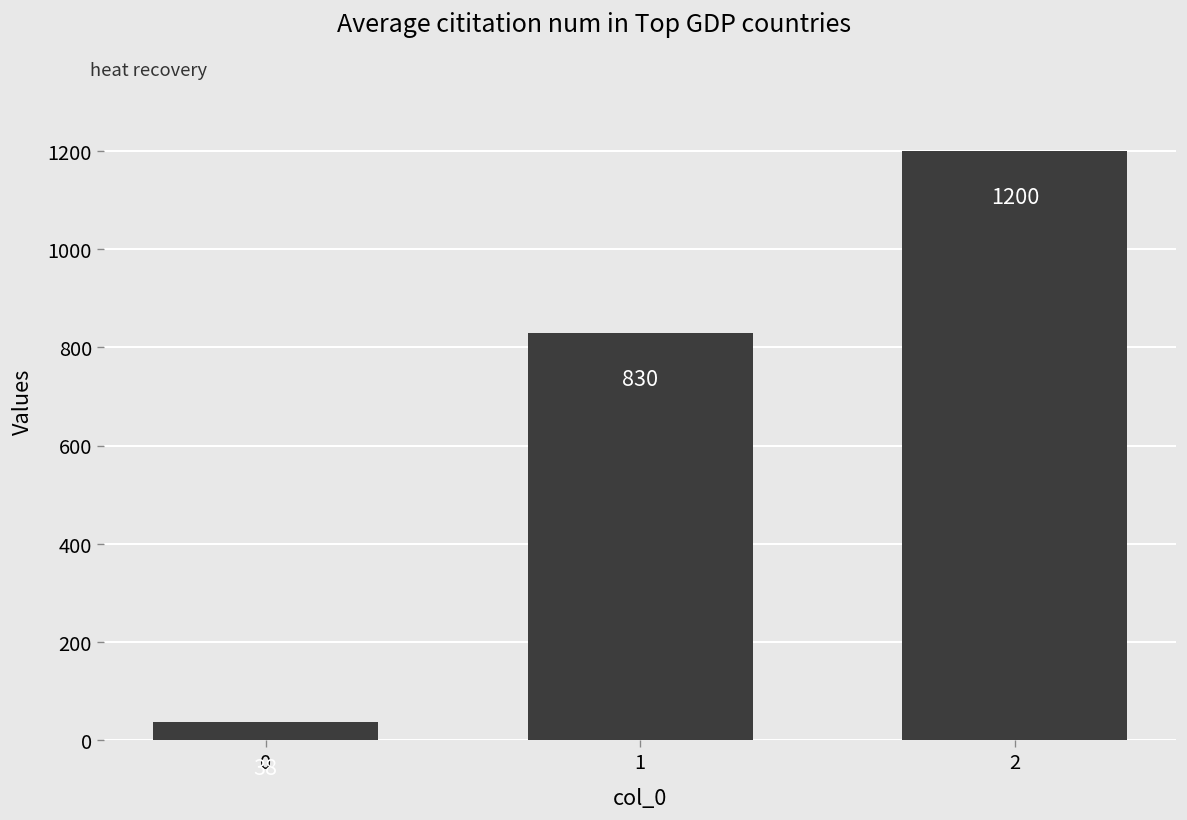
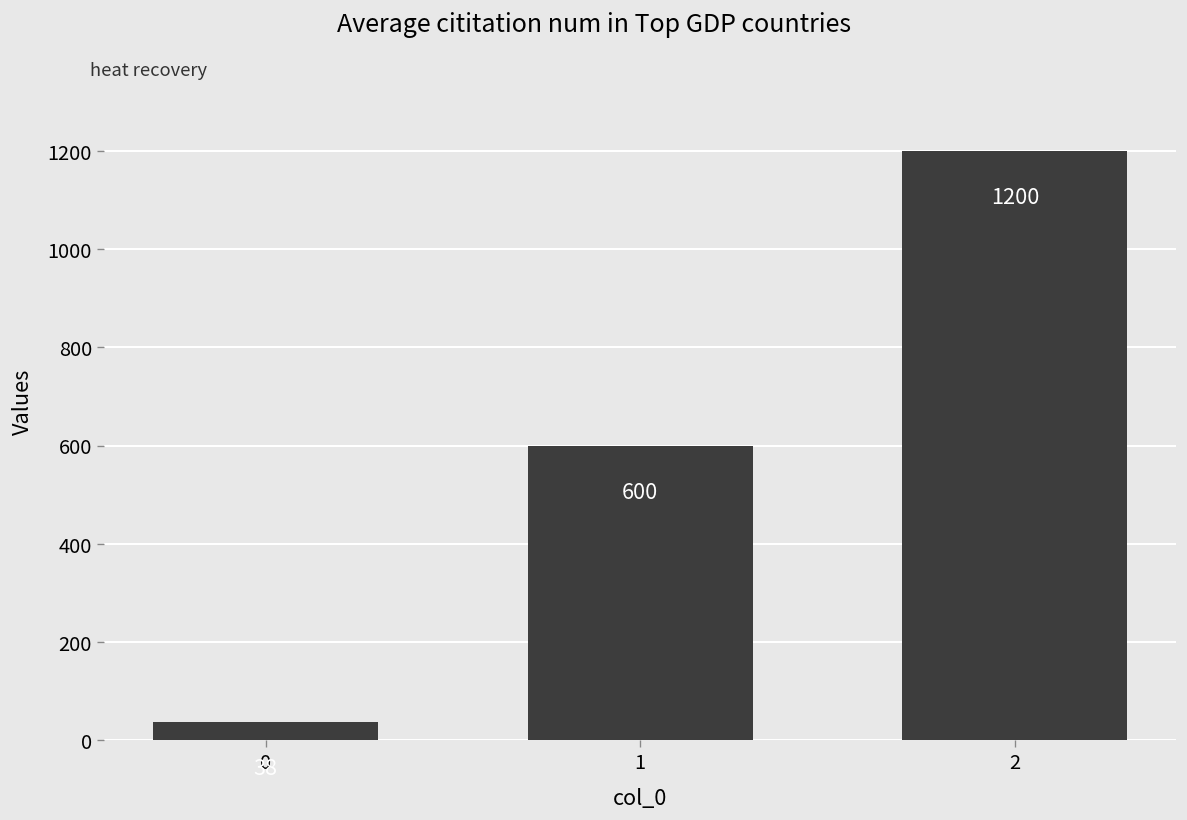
1: 830 -> 600
